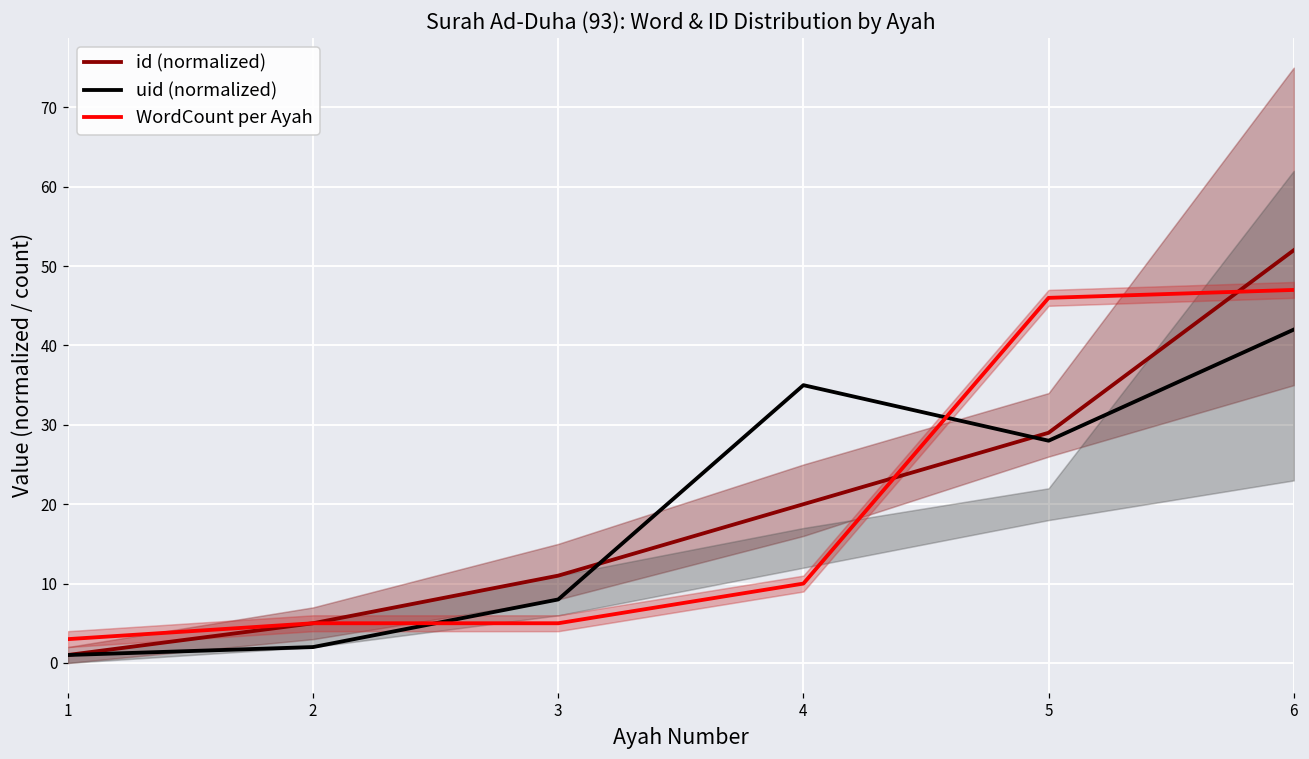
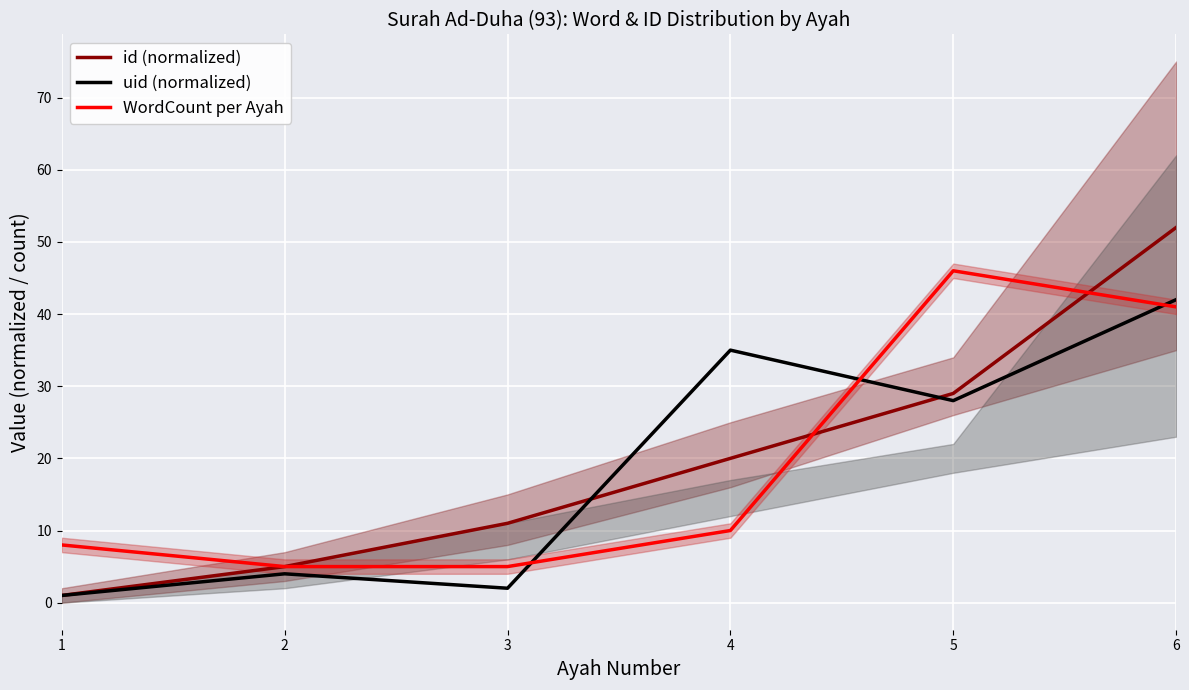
WordCount per Ayah, 1: 3 -> 8
uid (normalized), 2: 2 -> 4
uid (normalized), 3: 8 -> 2
WordCount per Ayah, 6: 47 -> 41
